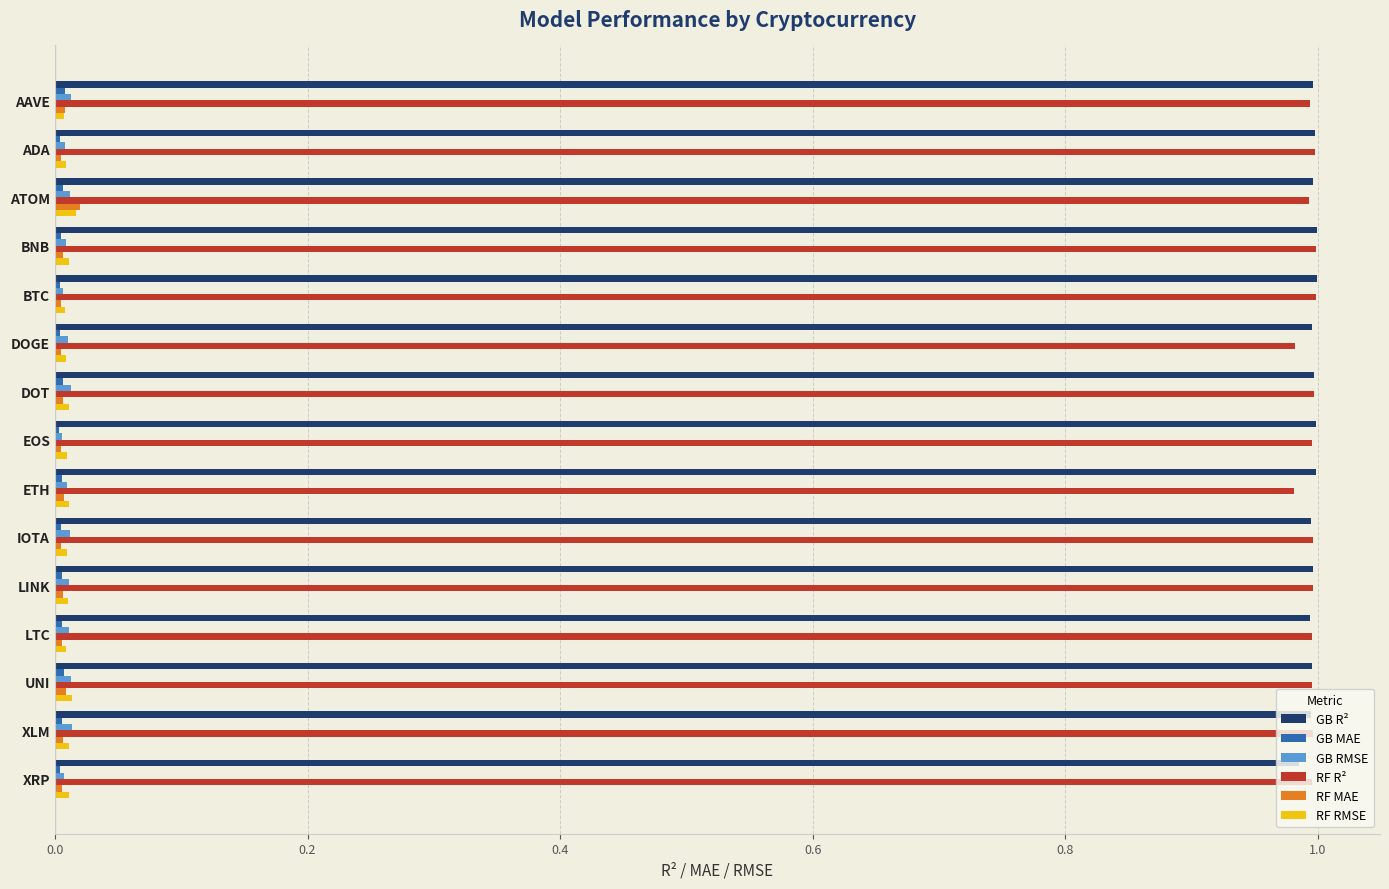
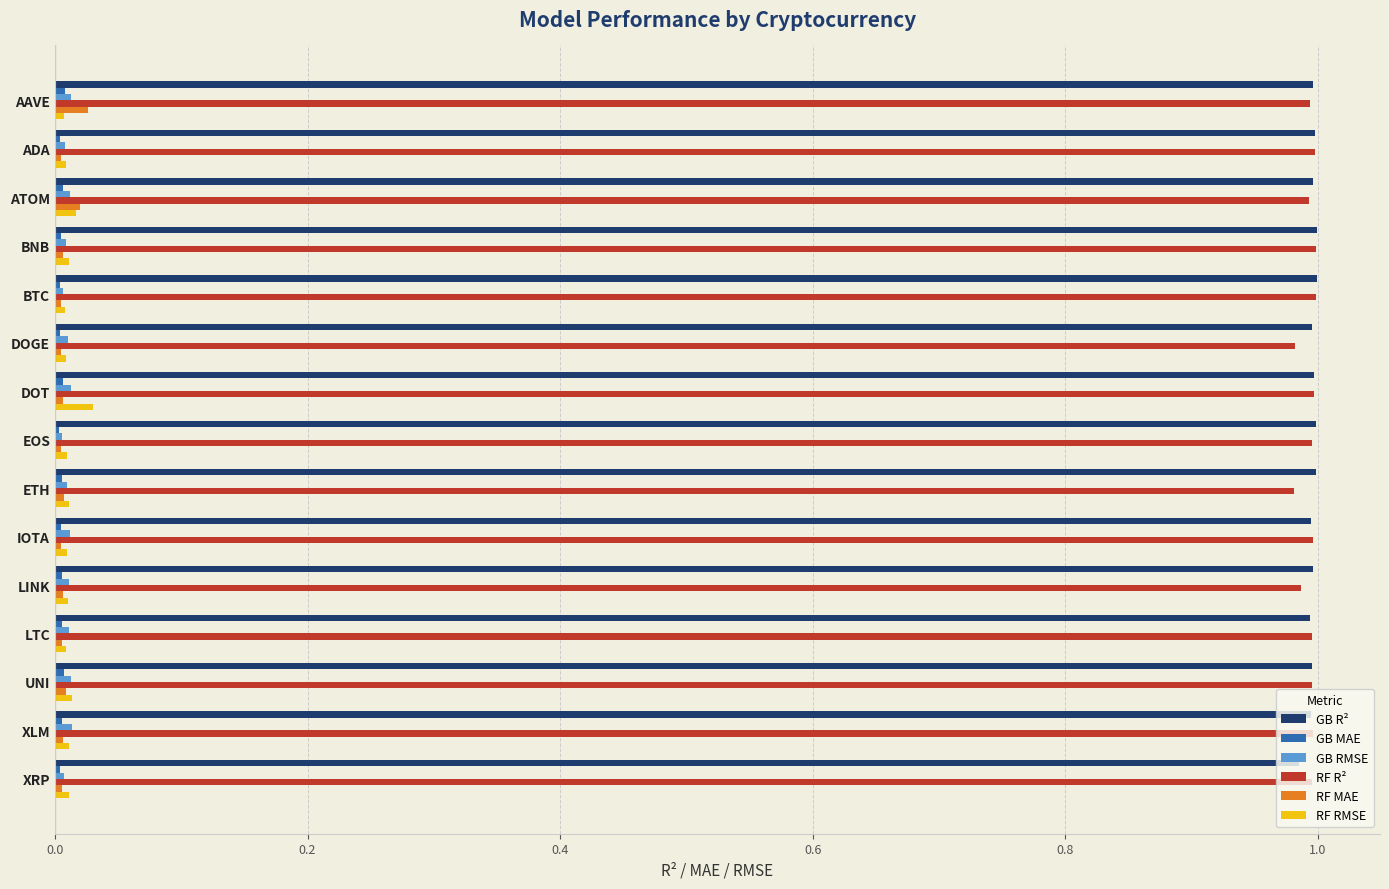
RF MAE, AAVE: 0.008 -> 0.026
RF RMSE, DOT: 0.011 -> 0.030
RF R², LINK: 0.996 -> 0.986
